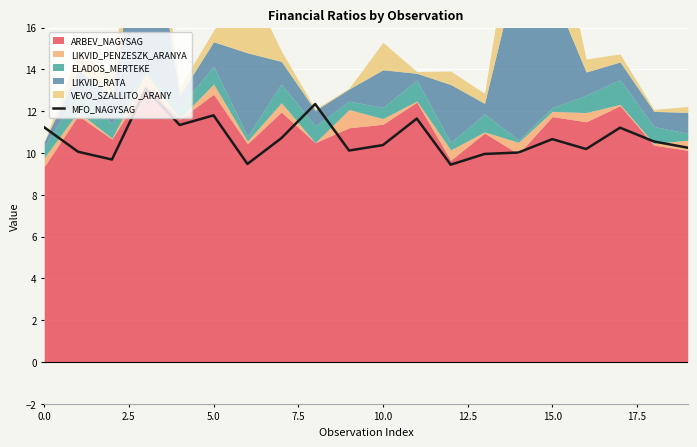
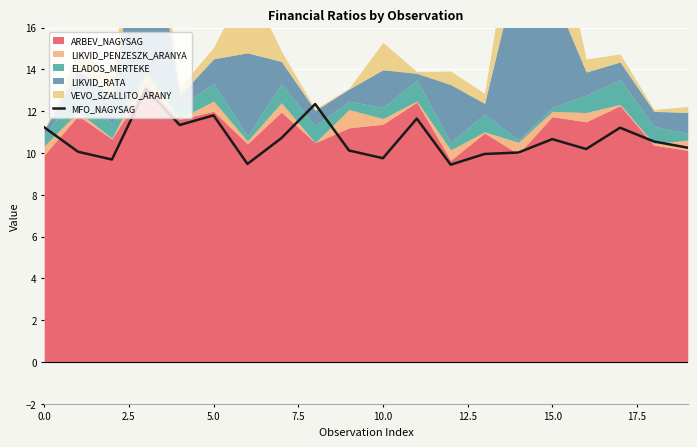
ARBEV_NAGYSAG, 0.0: 9.3 -> 9.9
ARBEV_NAGYSAG, 5.0: 12.8 -> 12.0
MFO_NAGYSAG, 10.0: 10.4 -> 9.8
